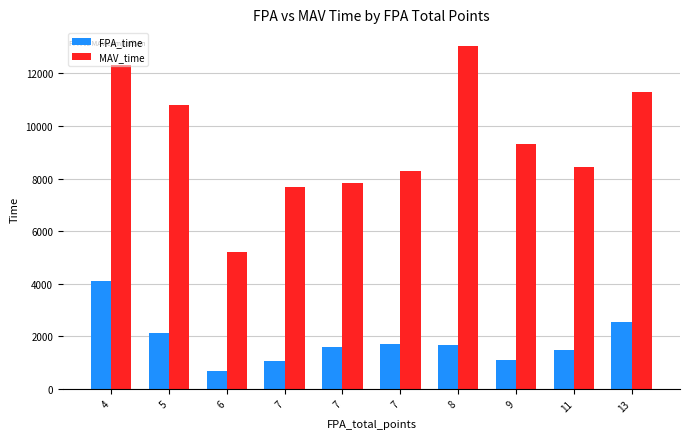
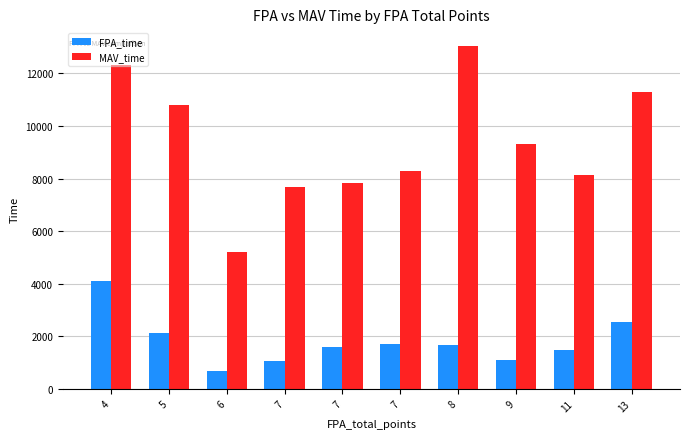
MAV_time, 11: 8400 -> 8100
